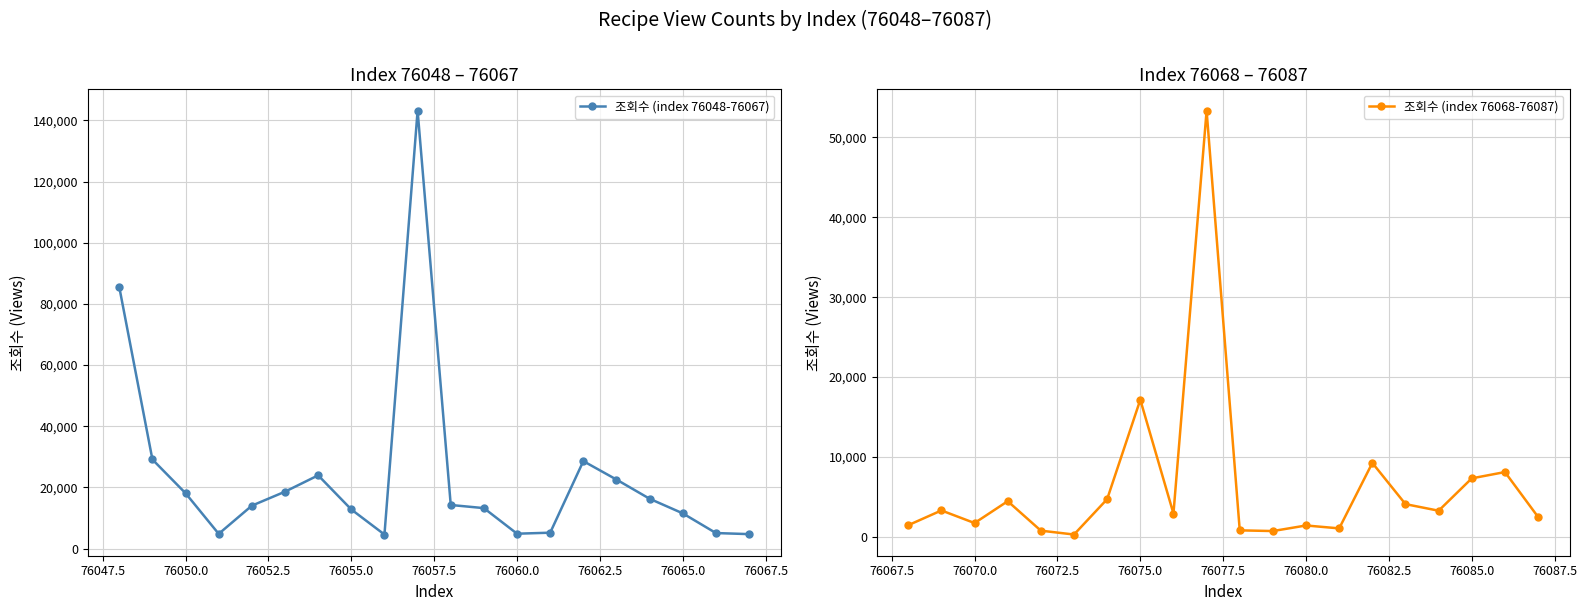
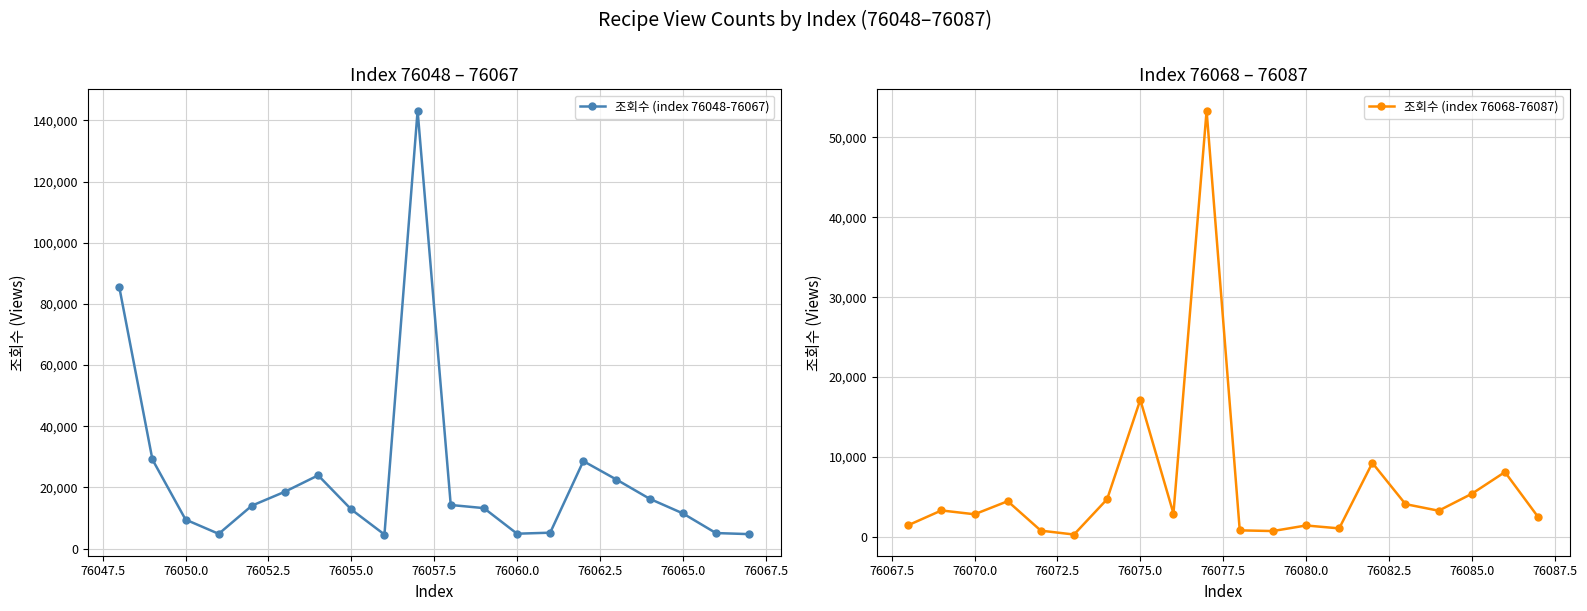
Index 76048 – 76067, 76050.0: 18,000 -> 9,000
Index 76068 – 76087, 76070.0: 2,000 -> 3,000
Index 76068 – 76087, 76085.0: 7,000 -> 5,000
